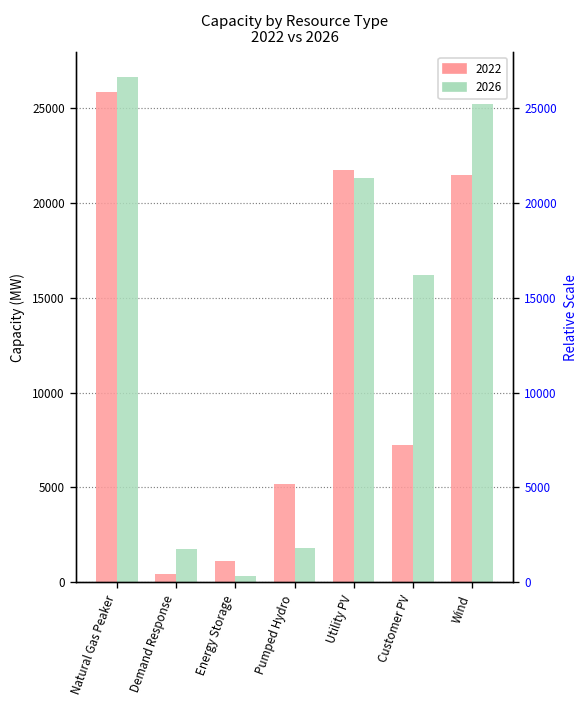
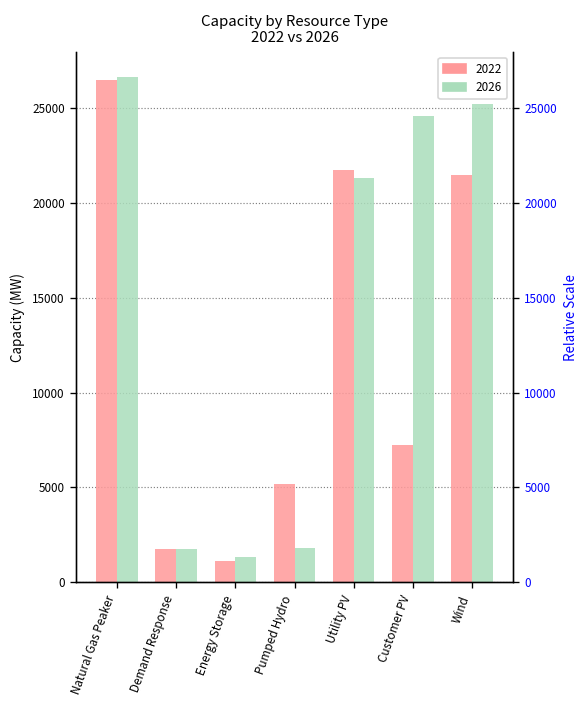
2022, Natural Gas Peaker: 25800 -> 26500
2022, Demand Response: 500 -> 1800
2026, Energy Storage: 300 -> 1300
2026, Customer PV: 16200 -> 24600
